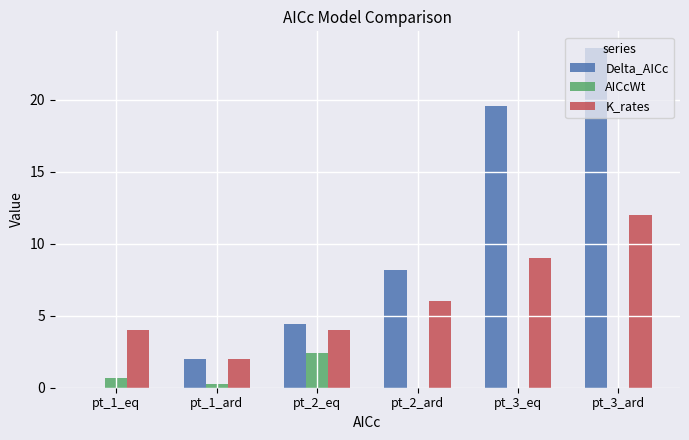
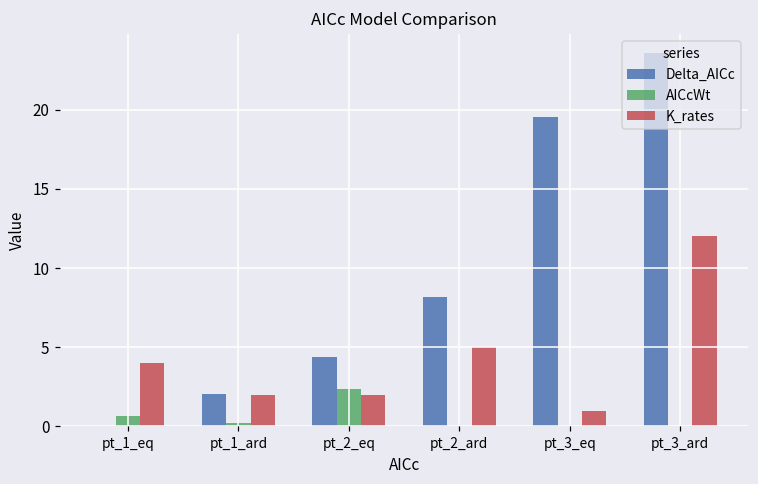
K_rates, pt_2_eq: 4 -> 2
K_rates, pt_2_ard: 6 -> 5
K_rates, pt_3_eq: 9 -> 1
